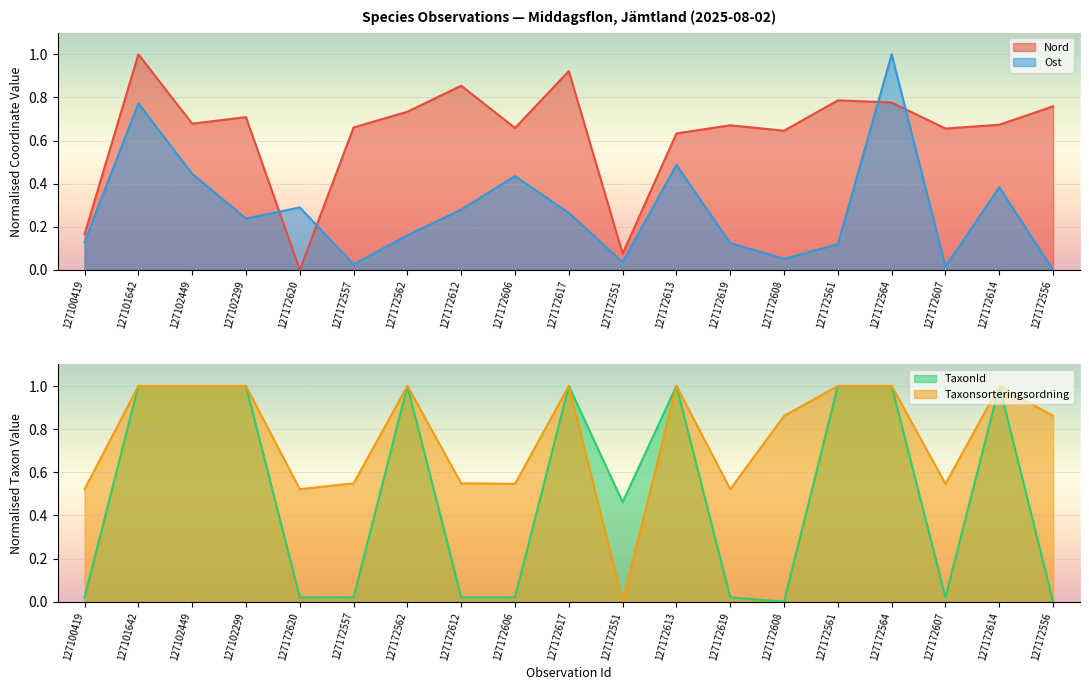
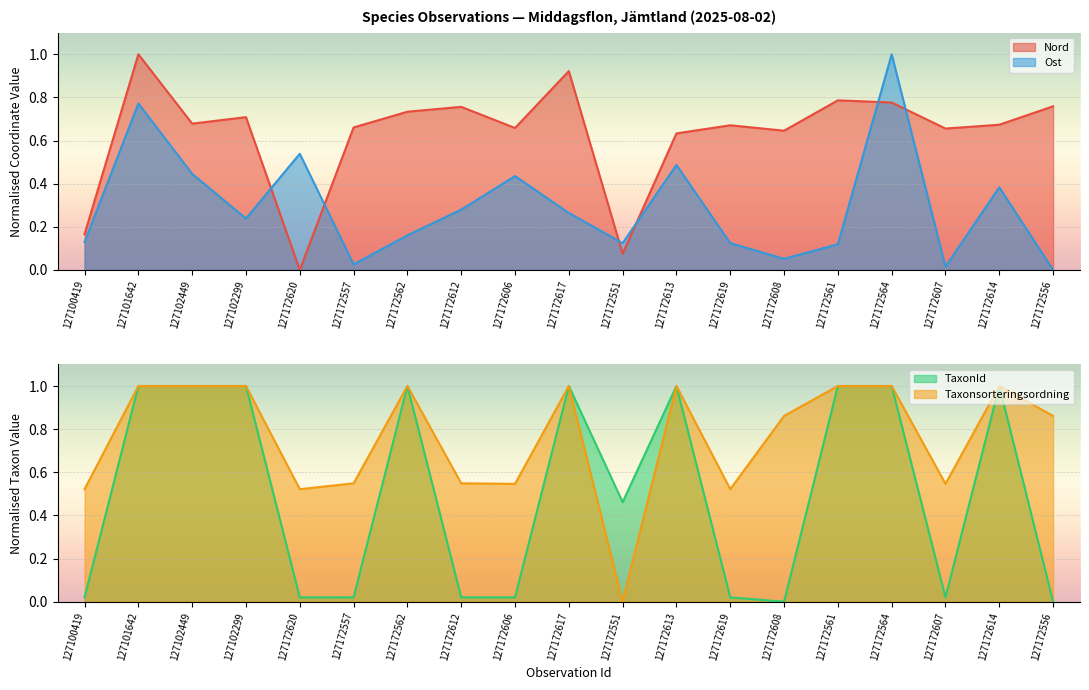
Species Observations — Middagsflon, Jämtland (2025-08-02), Ost, 127172620: 0.29 -> 0.54
Species Observations — Middagsflon, Jämtland (2025-08-02), Nord, 127172612: 0.85 -> 0.76
Species Observations — Middagsflon, Jämtland (2025-08-02), Ost, 127172551: 0.04 -> 0.12
